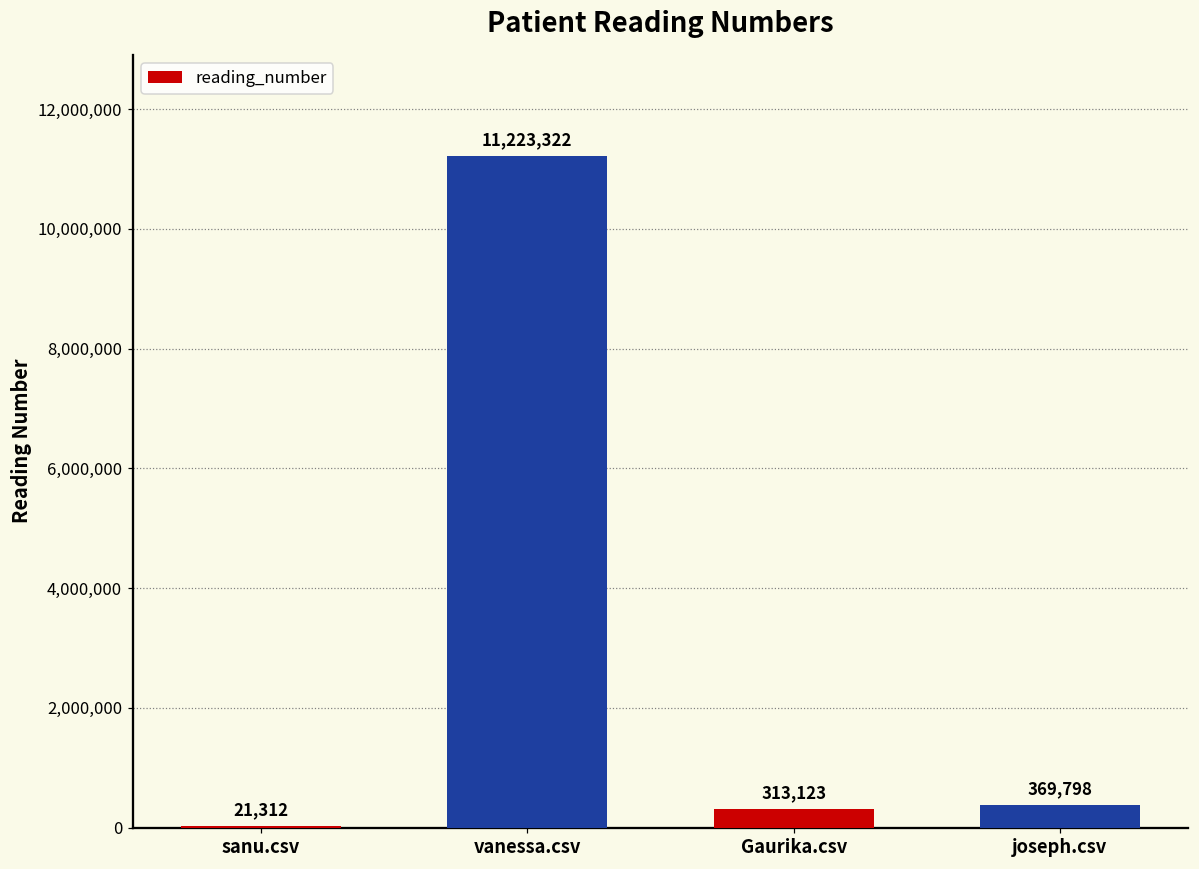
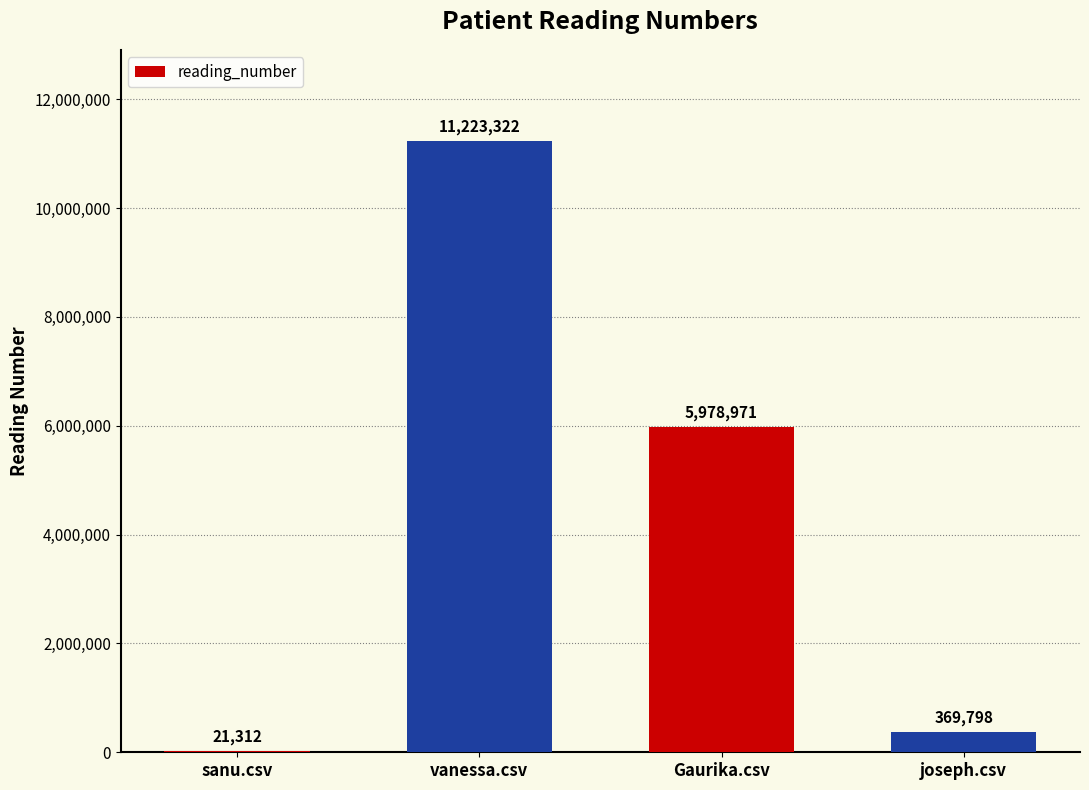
Gaurika.csv: 313,123 -> 5,978,971
